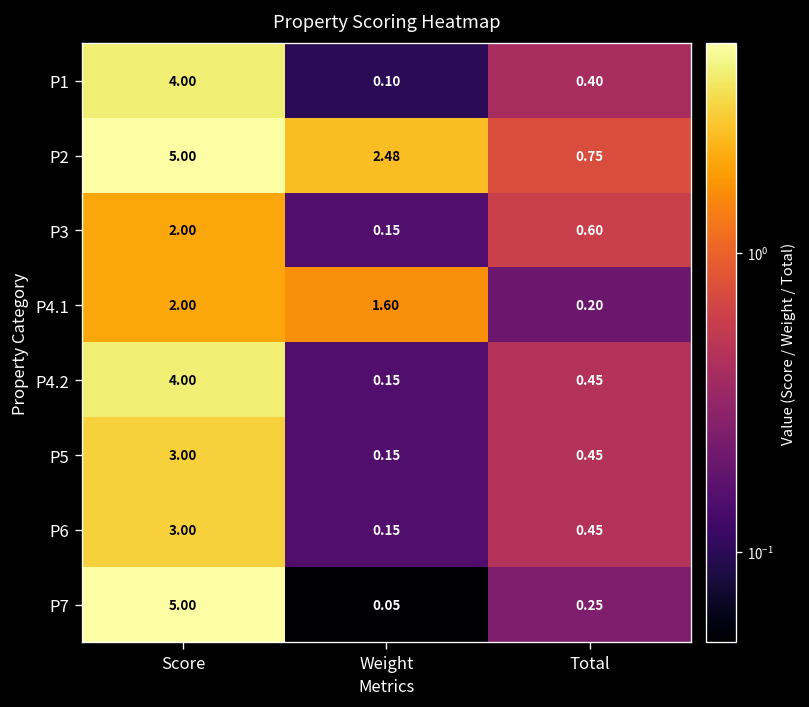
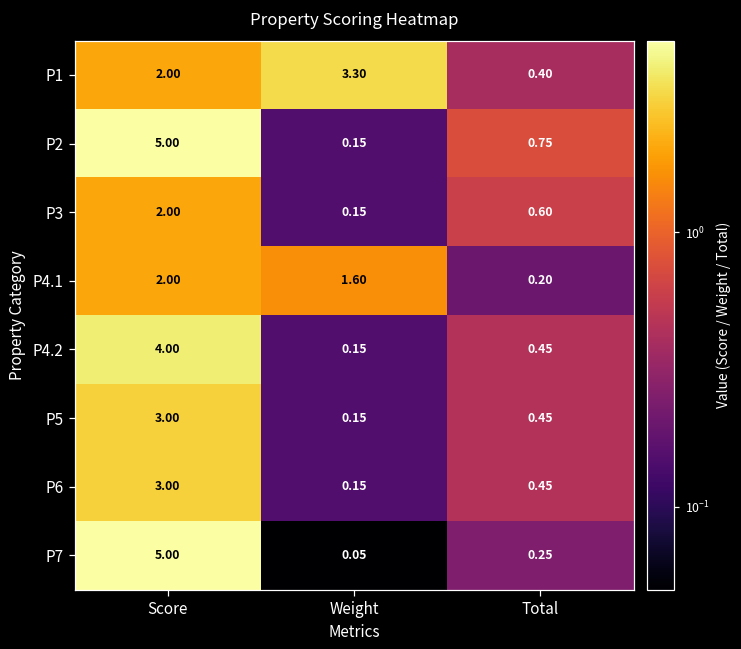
P1, Score: 4.00 -> 2.00
P1, Weight: 0.10 -> 3.30
P2, Weight: 2.48 -> 0.15
